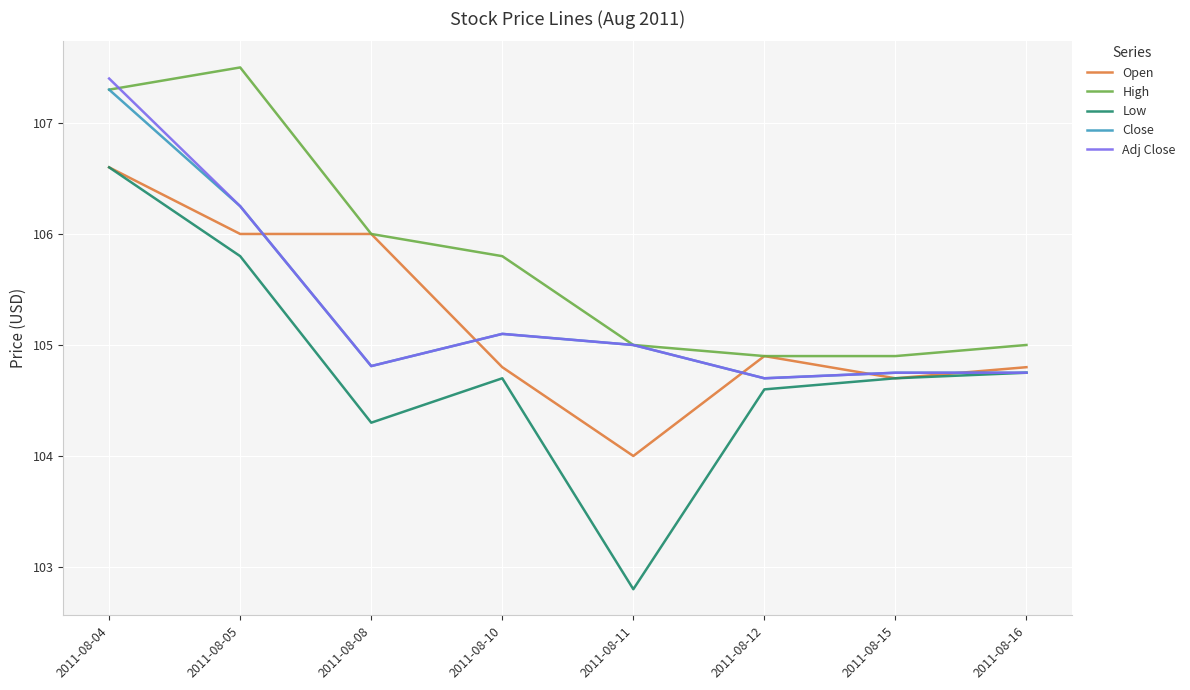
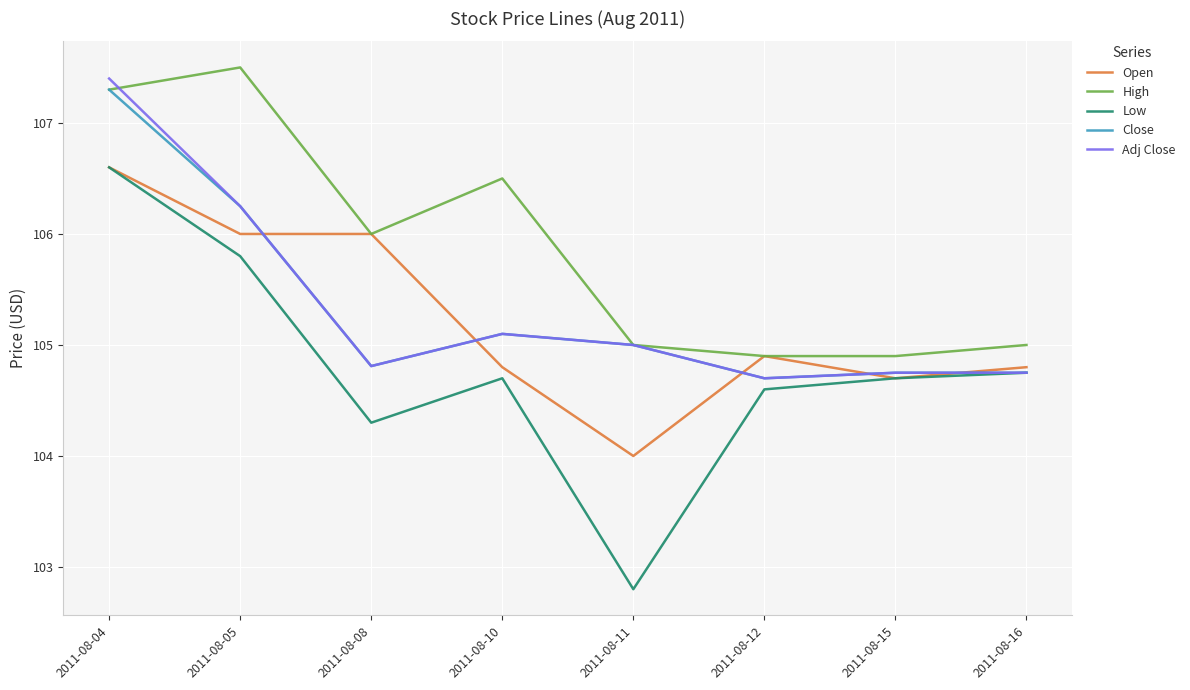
High, 2011-08-10: 105.8 -> 106.5
